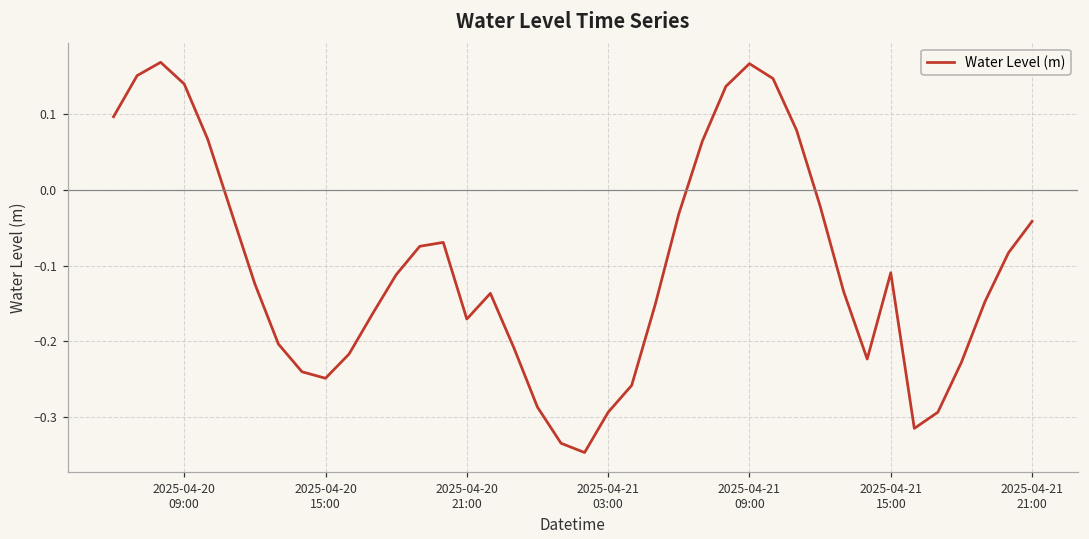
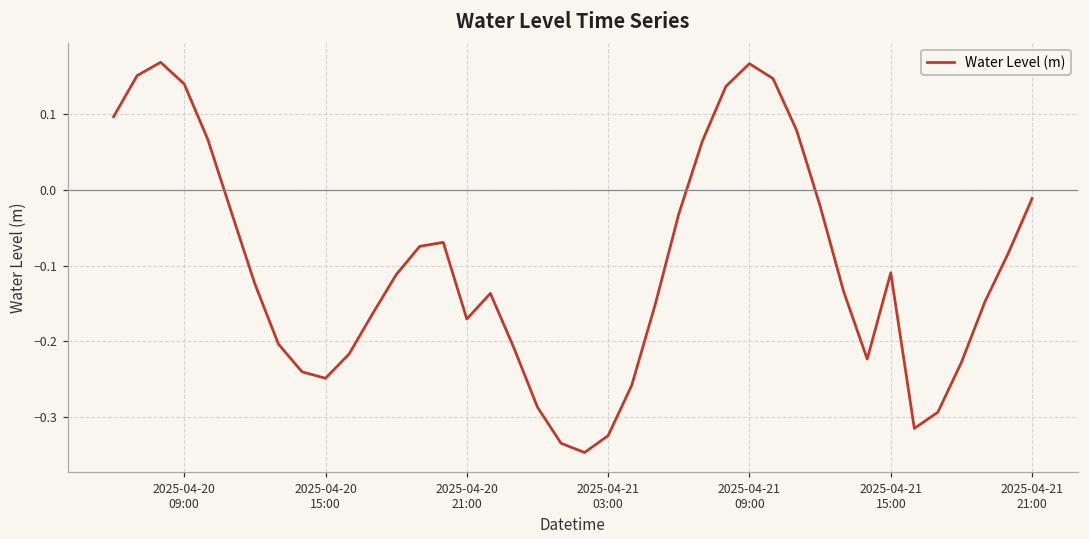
2025-04-21 03:00: -0.29 -> -0.33
2025-04-21 21:00: -0.04 -> -0.01
